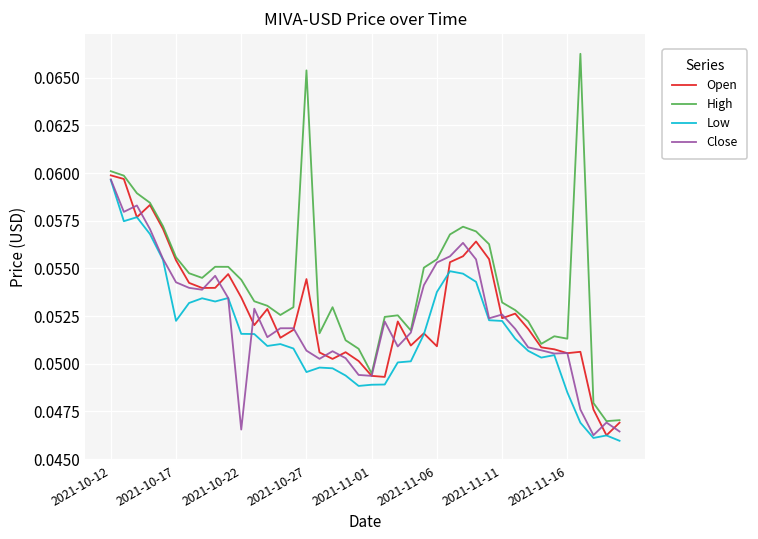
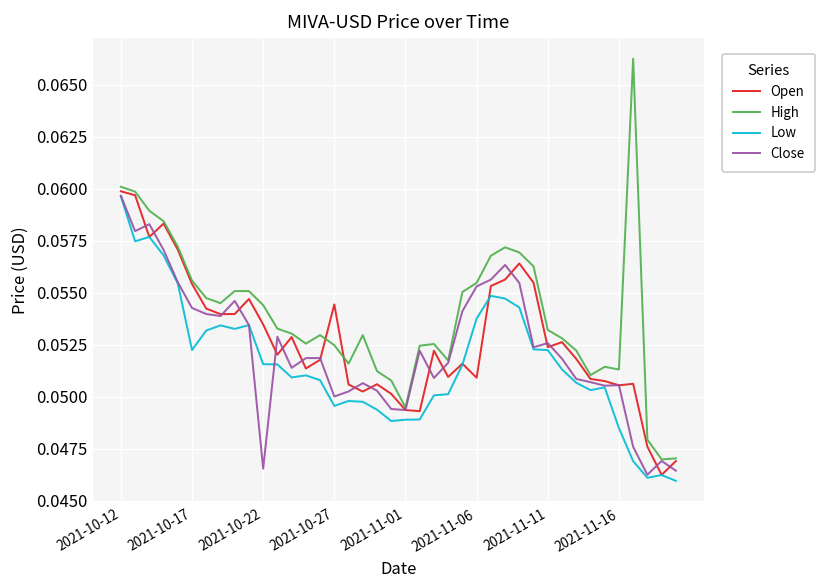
High, 2021-10-27: 0.0654 -> 0.0525
Close, 2021-10-27: 0.0507 -> 0.0500
